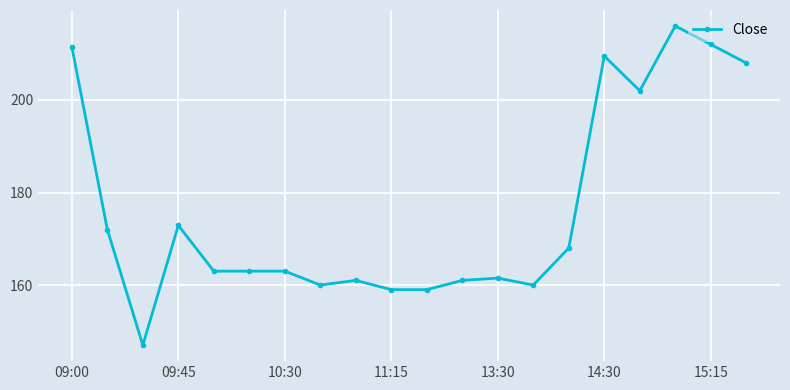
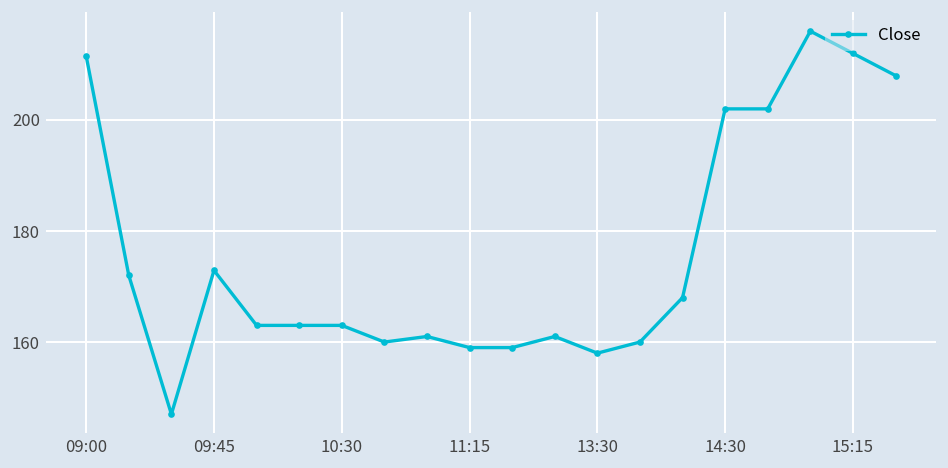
13:30: 162 -> 158
14:30: 210 -> 202
